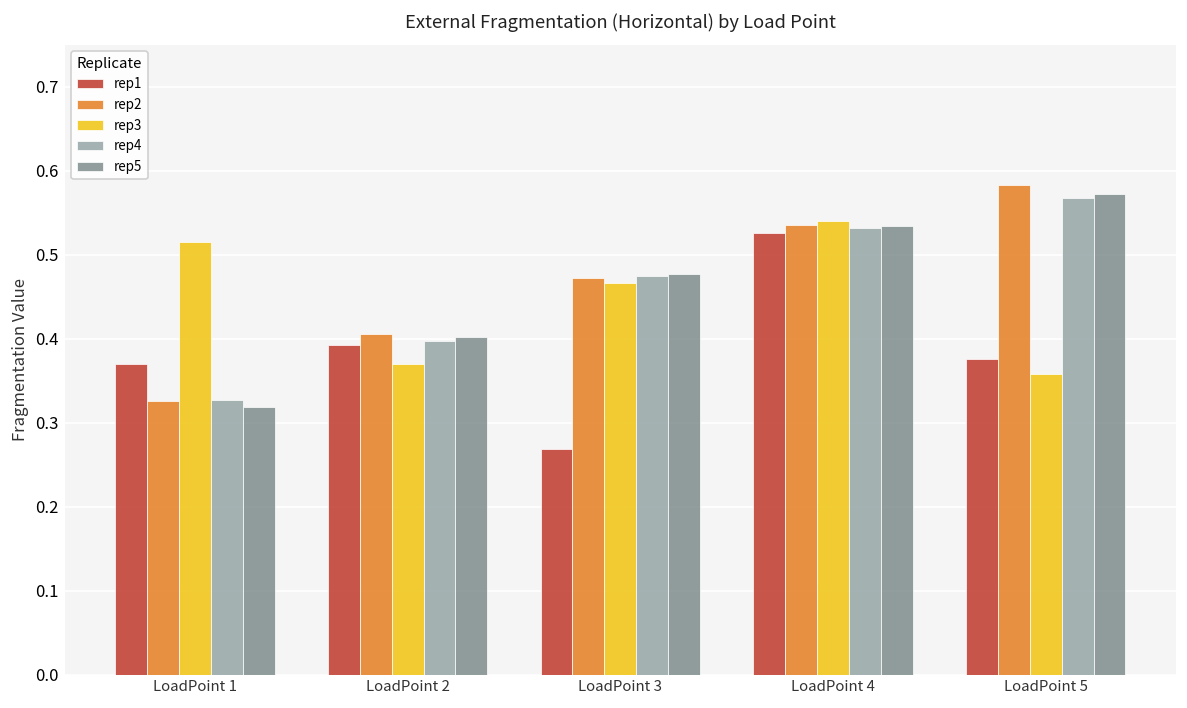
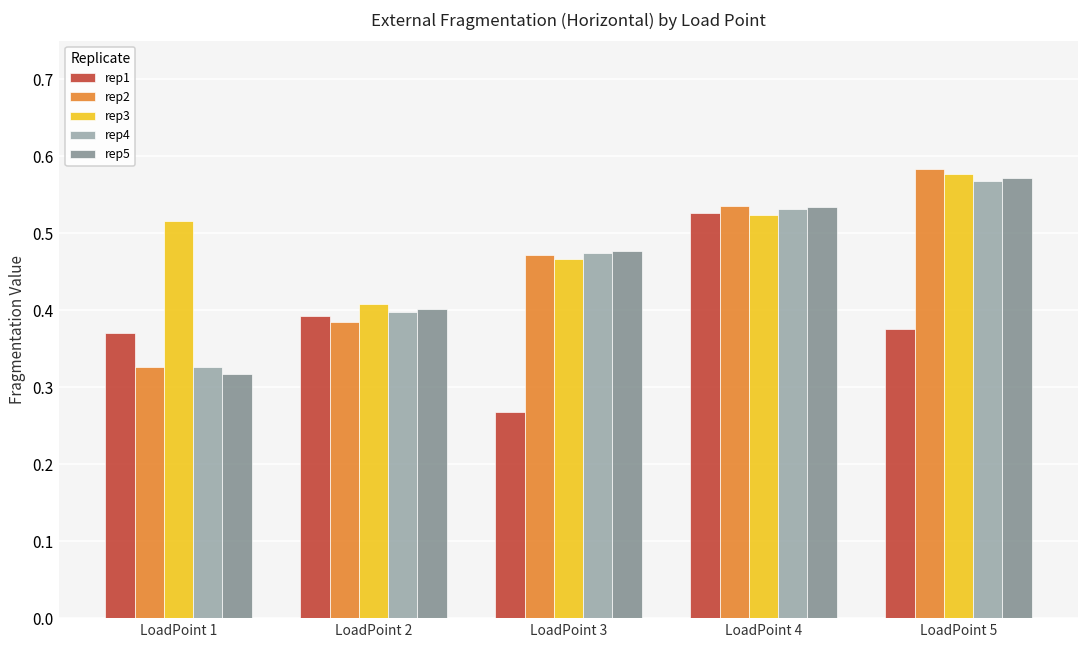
rep2, LoadPoint 2: 0.41 -> 0.38
rep3, LoadPoint 2: 0.37 -> 0.41
rep3, LoadPoint 4: 0.54 -> 0.52
rep3, LoadPoint 5: 0.36 -> 0.58
